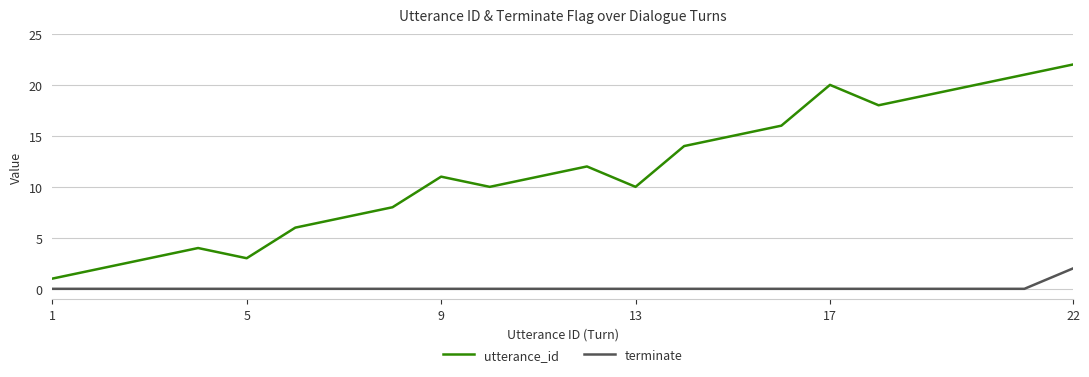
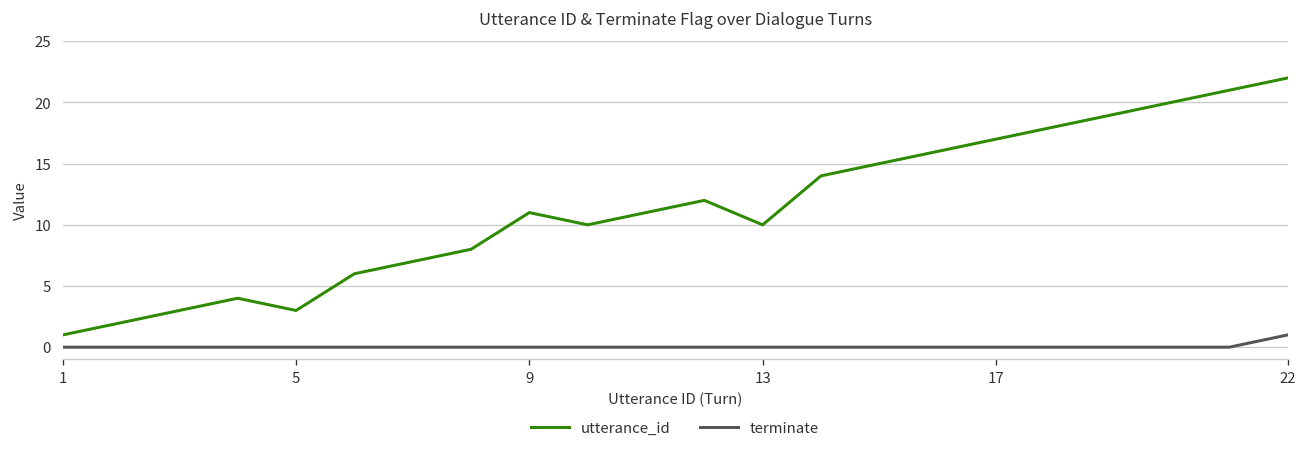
utterance_id, 17: 20 -> 17
terminate, 22: 2 -> 1
